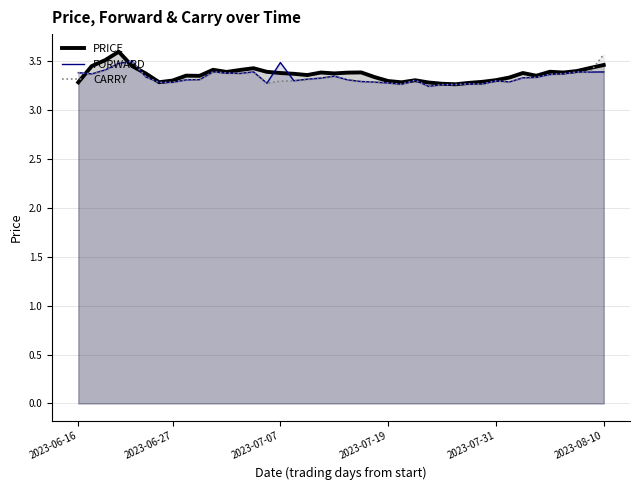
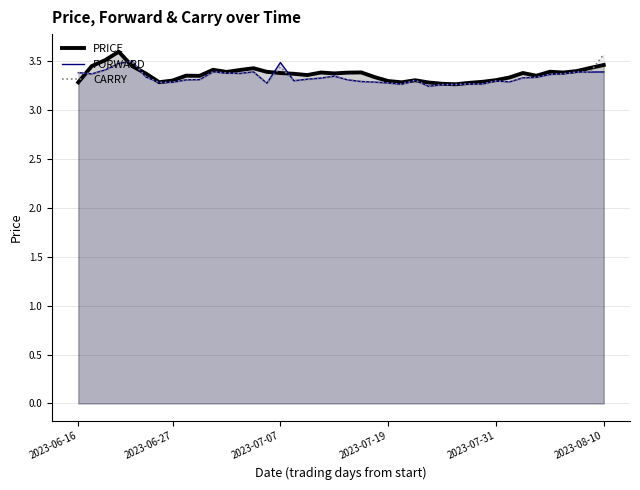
CARRY, 2023-07-07: 3.3 -> 3.4
